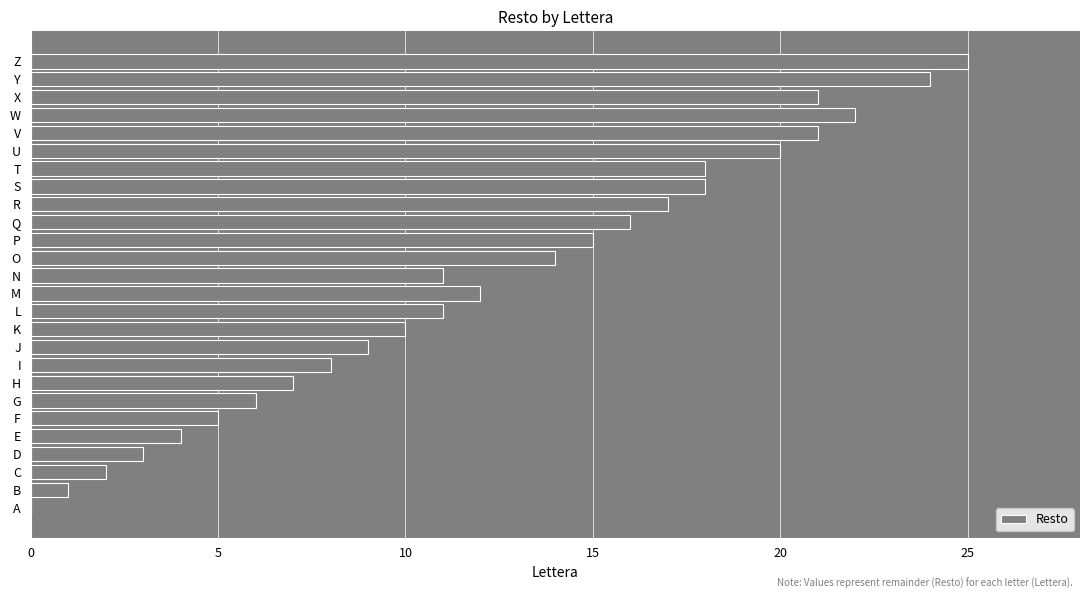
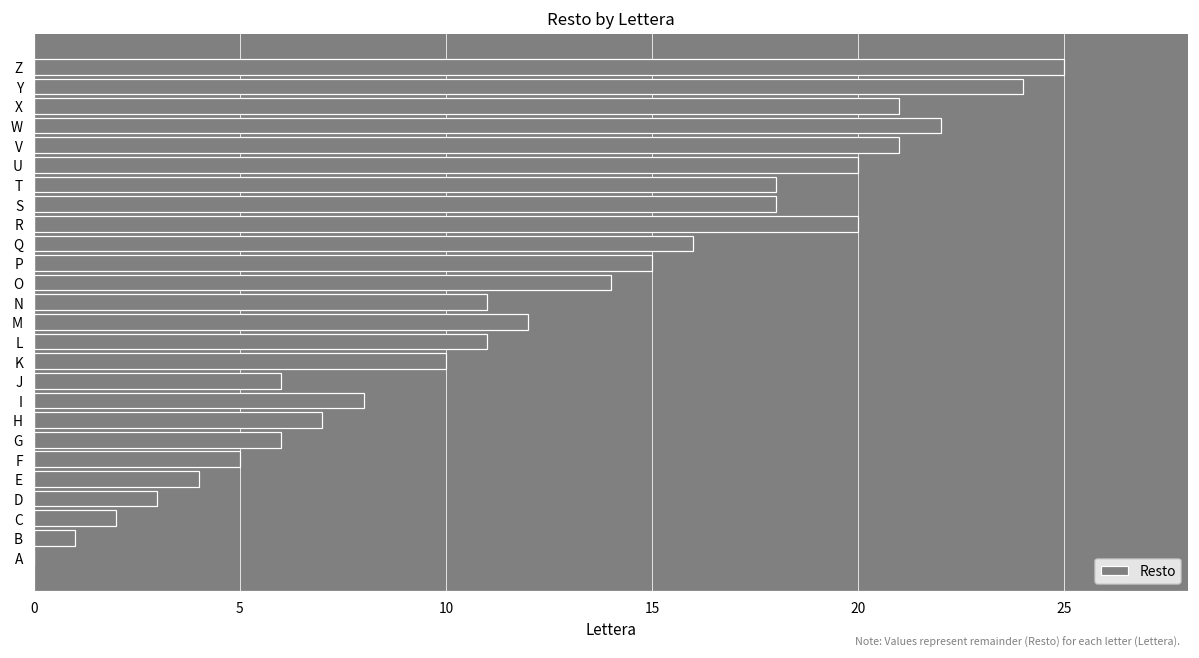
R: 17 -> 20
J: 9 -> 6
